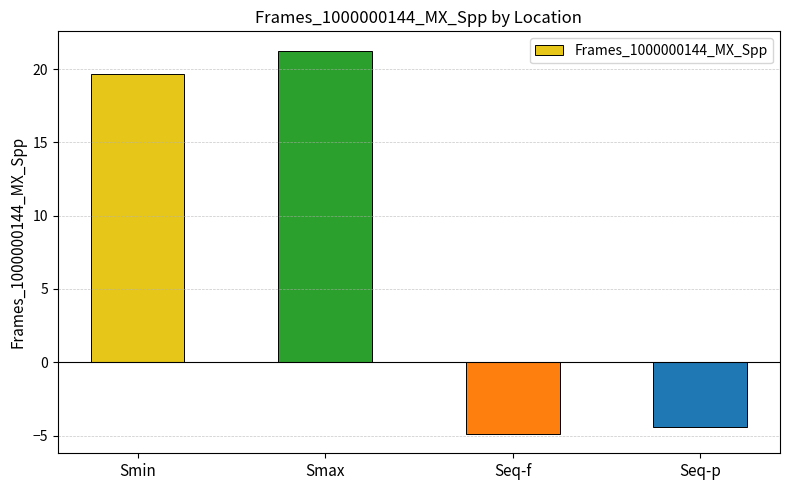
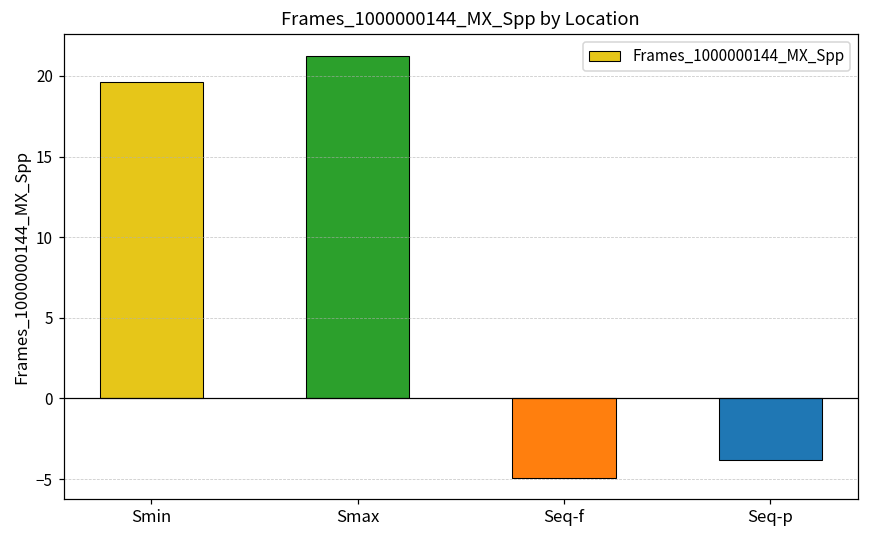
Seq-p: -4.4 -> -3.8
